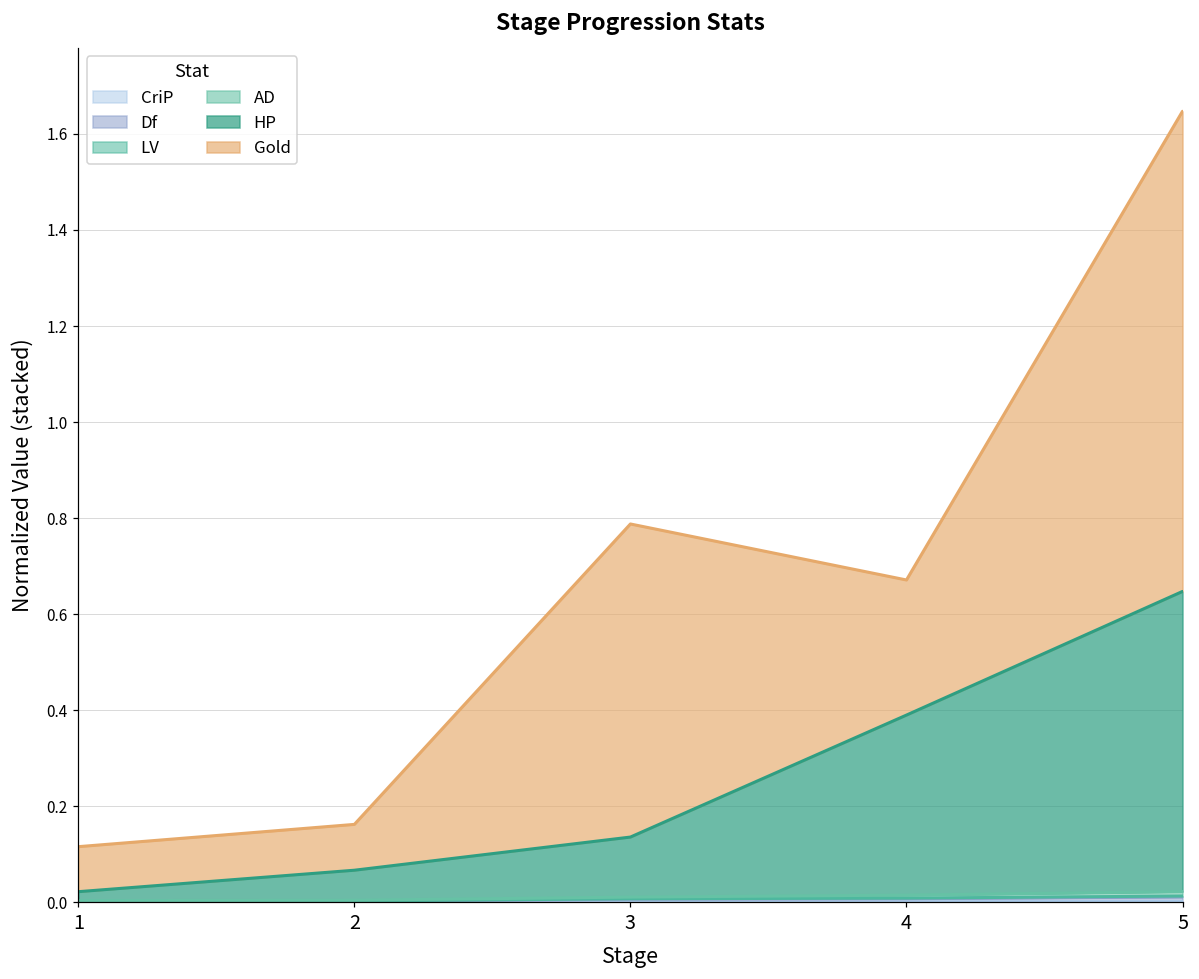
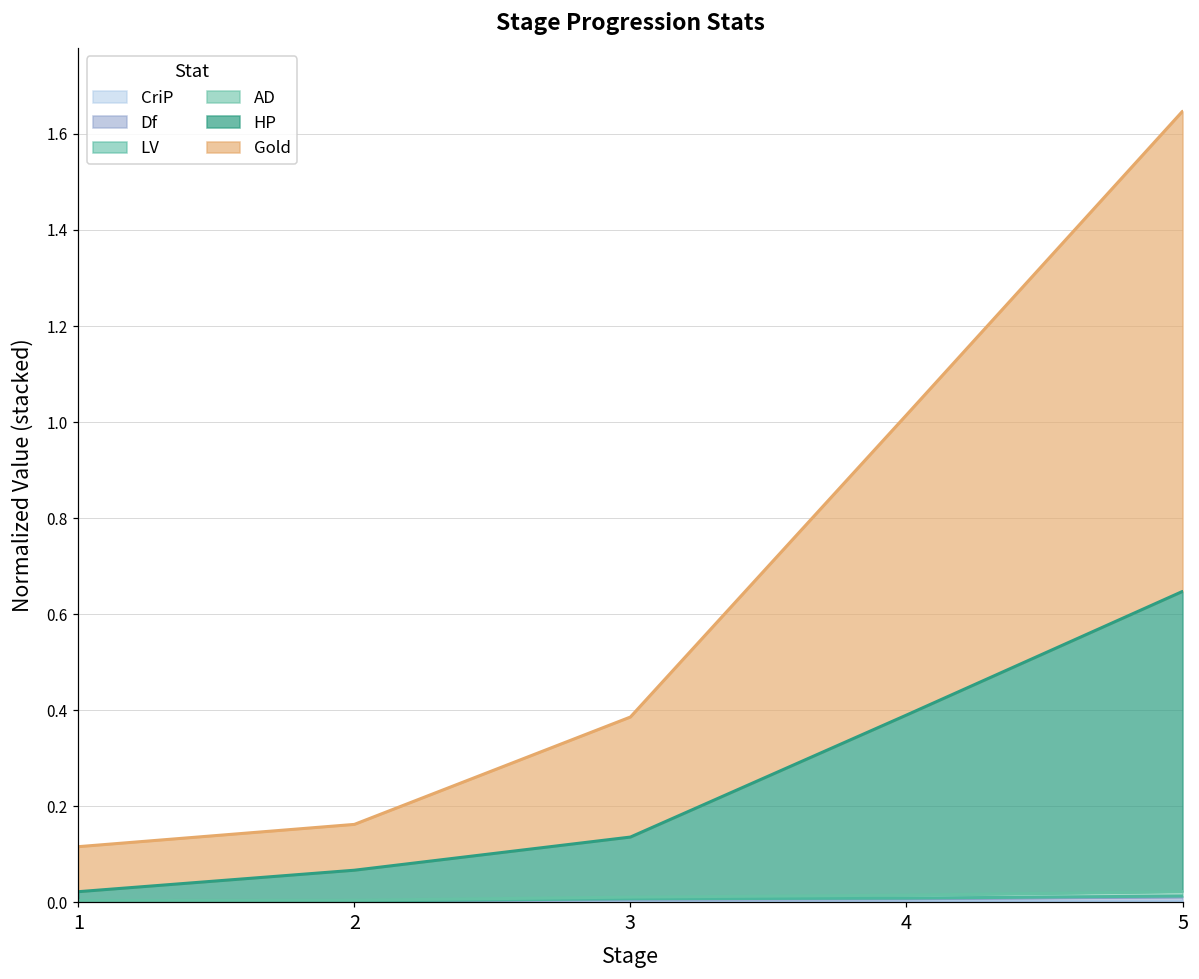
Gold, 3: 0.65 -> 0.25
Gold, 4: 0.28 -> 0.63
